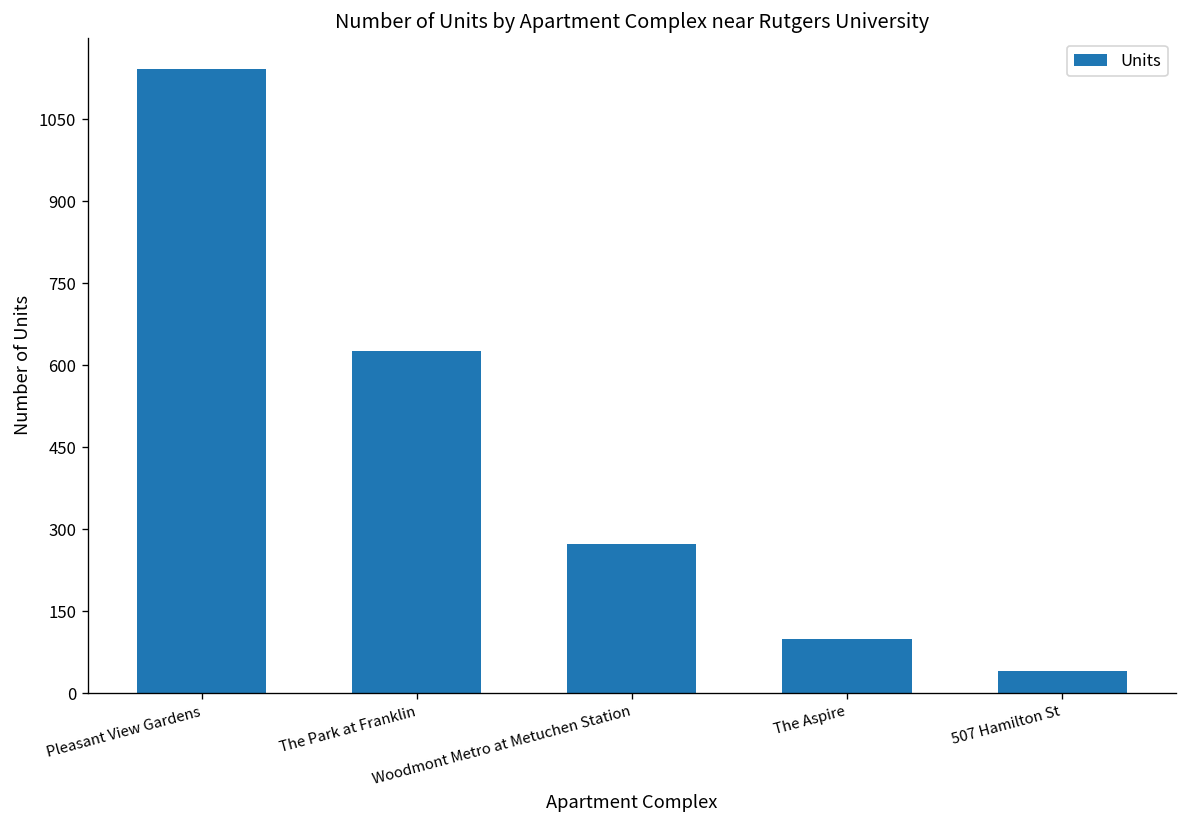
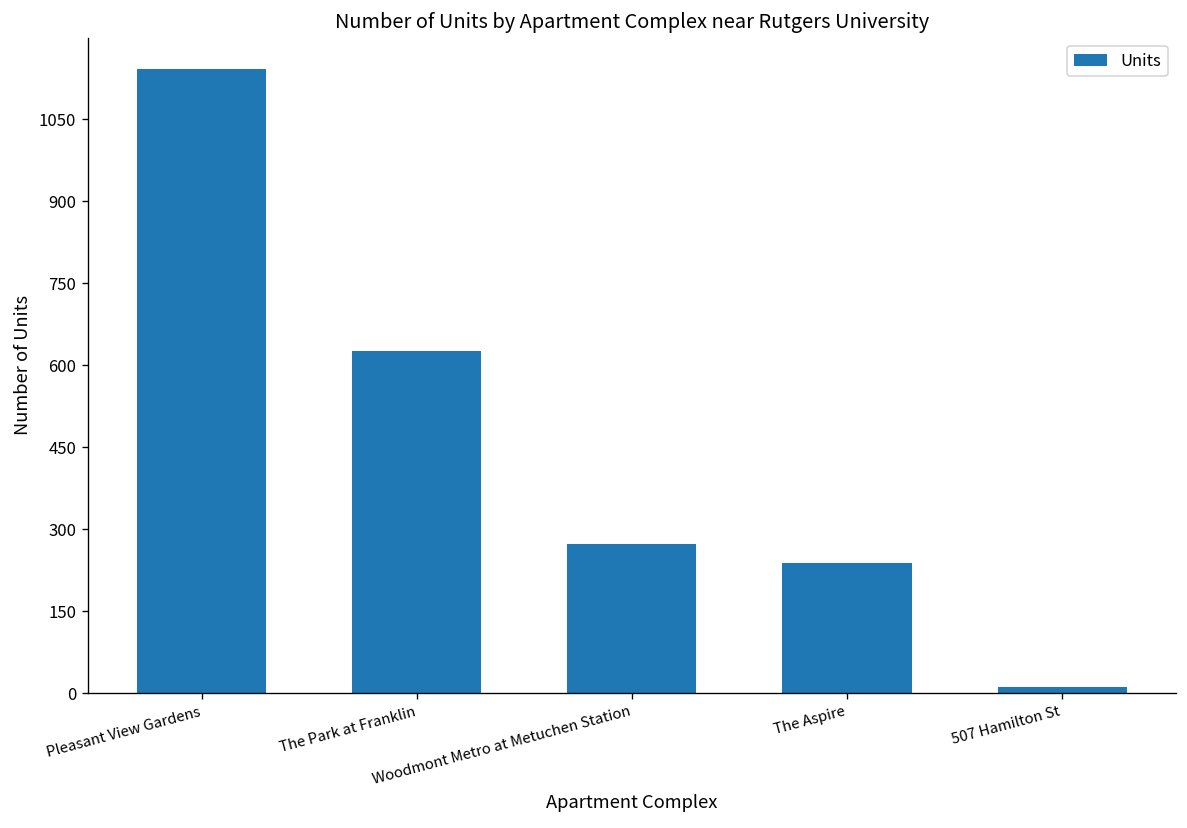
The Aspire: 100 -> 240
507 Hamilton St: 40 -> 10
